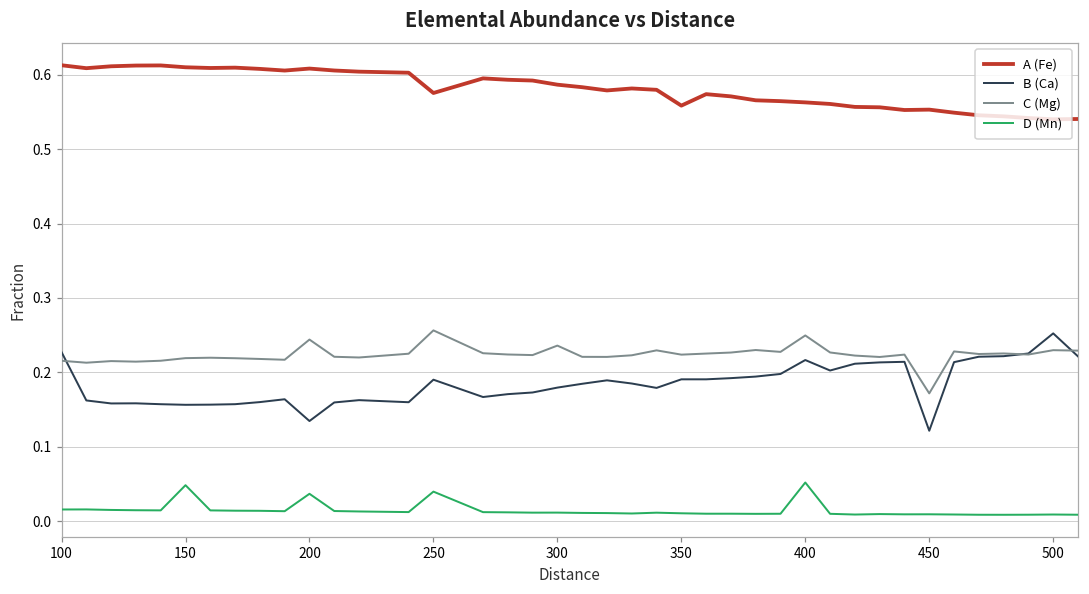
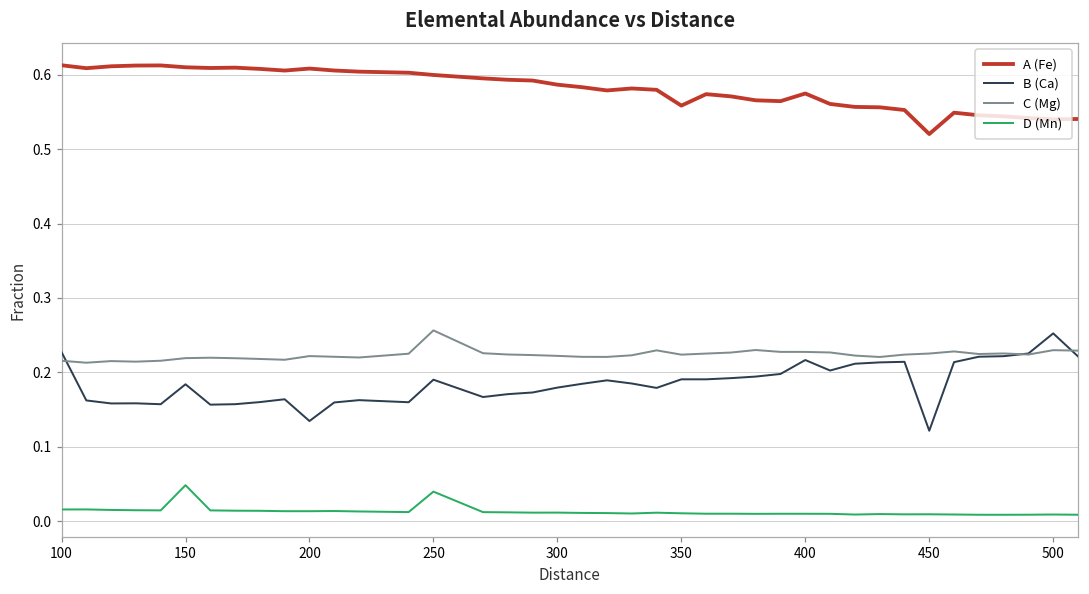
B (Ca), 150: 0.16 -> 0.18
C (Mg), 200: 0.24 -> 0.22
D (Mn), 200: 0.04 -> 0.01
A (Fe), 250: 0.58 -> 0.60
C (Mg), 300: 0.24 -> 0.22
A (Fe), 400: 0.56 -> 0.57
C (Mg), 400: 0.25 -> 0.23
D (Mn), 400: 0.05 -> 0.01
A (Fe), 450: 0.55 -> 0.52
C (Mg), 450: 0.17 -> 0.23
